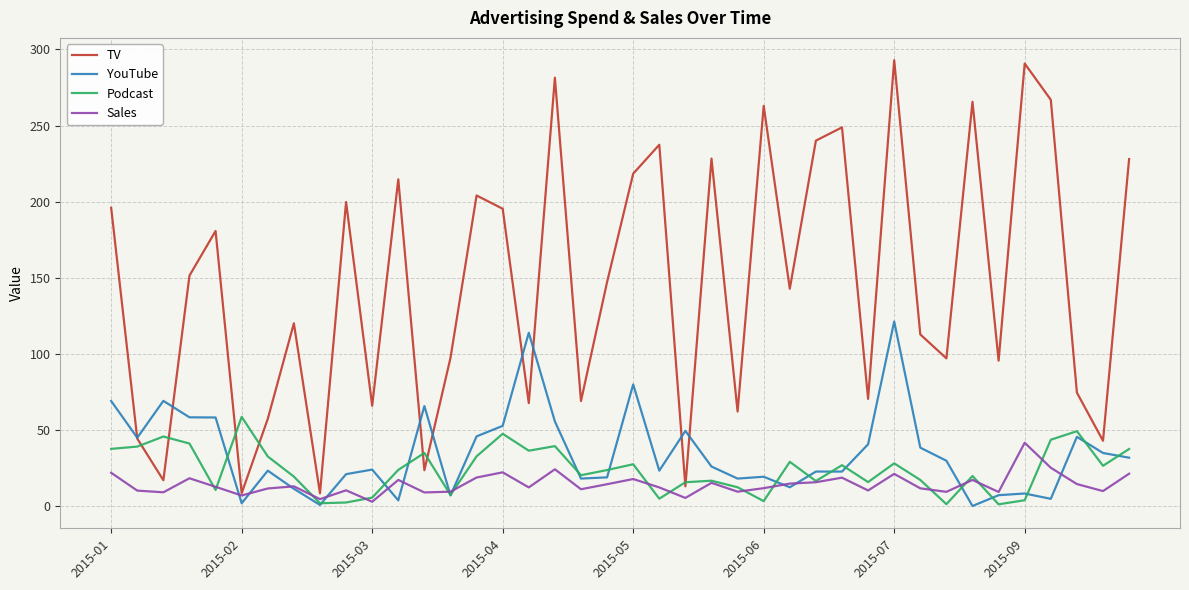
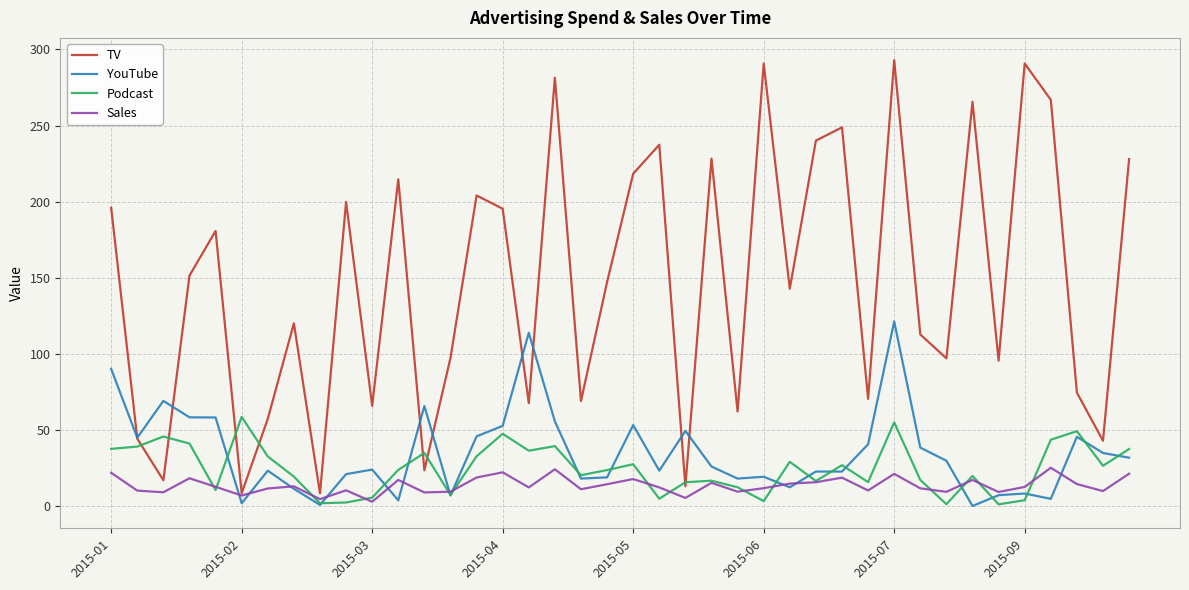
YouTube, 2015-01: 69 -> 90
YouTube, 2015-05: 80 -> 53
TV, 2015-06: 263 -> 291
Podcast, 2015-07: 28 -> 55
Sales, 2015-09: 42 -> 13
